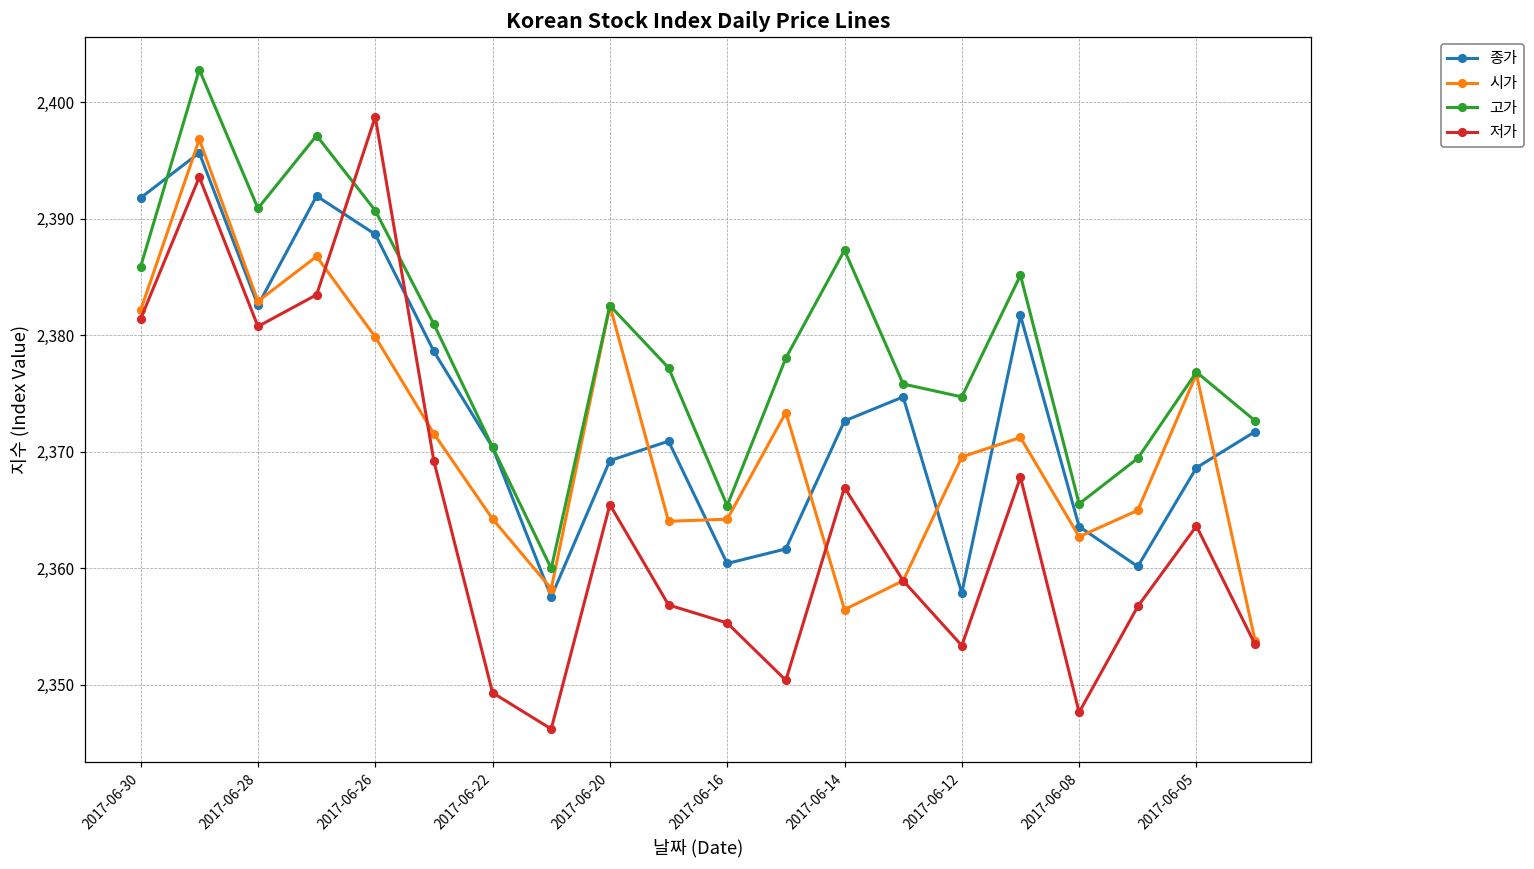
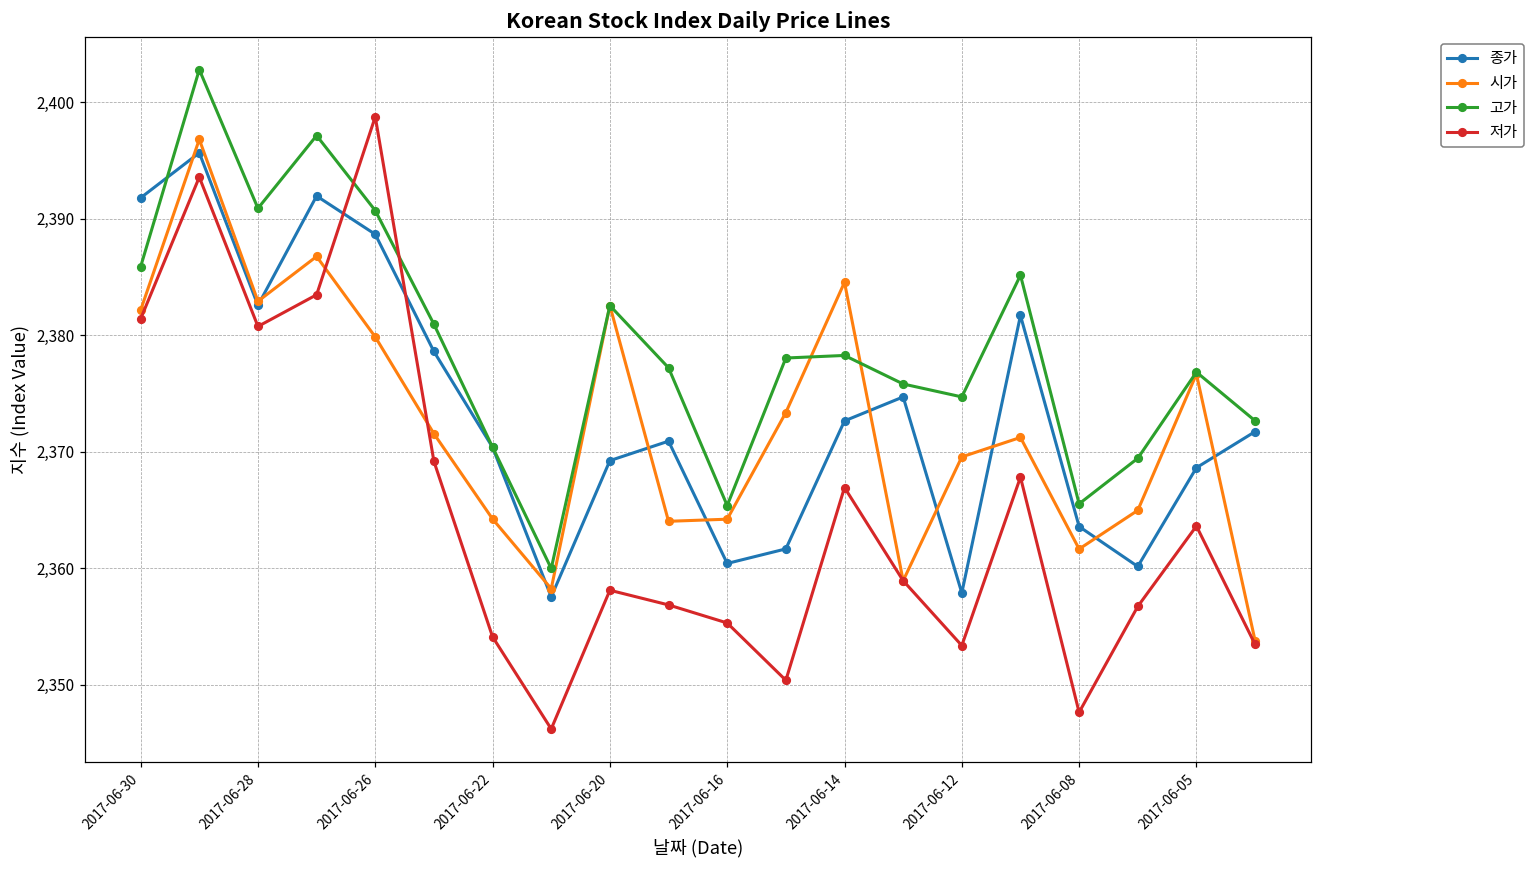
저가, 2017-06-22: 2,349.3 -> 2,354.1
저가, 2017-06-20: 2,365.5 -> 2,358.1
시가, 2017-06-14: 2,356.4 -> 2,384.5
고가, 2017-06-14: 2,387.3 -> 2,378.3
시가, 2017-06-08: 2,362.7 -> 2,361.6
